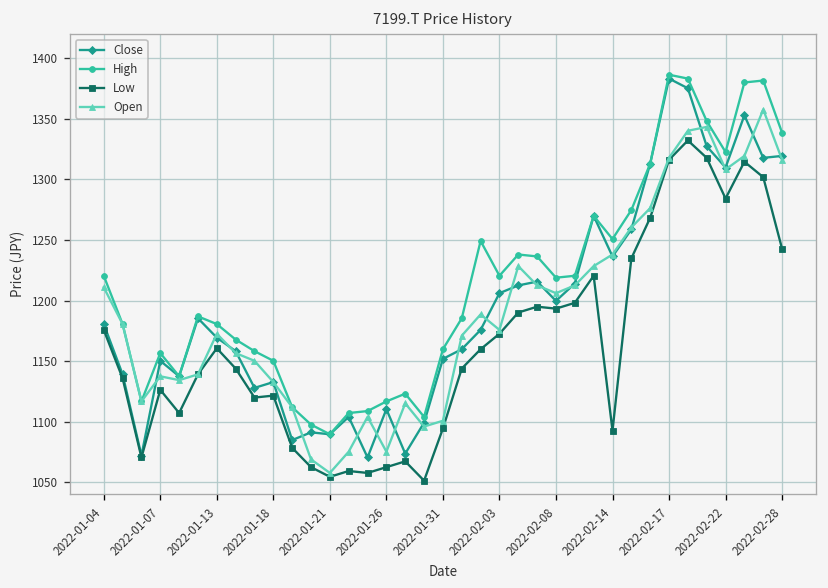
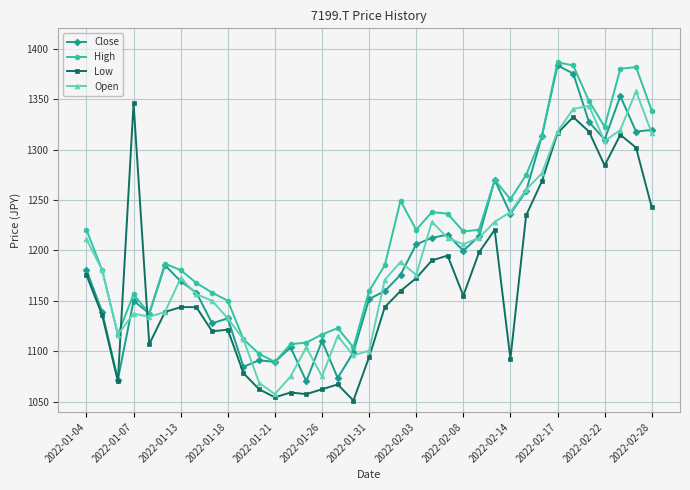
Low, 2022-01-07: 1126 -> 1346
Low, 2022-01-13: 1161 -> 1144
Low, 2022-02-08: 1193 -> 1155
